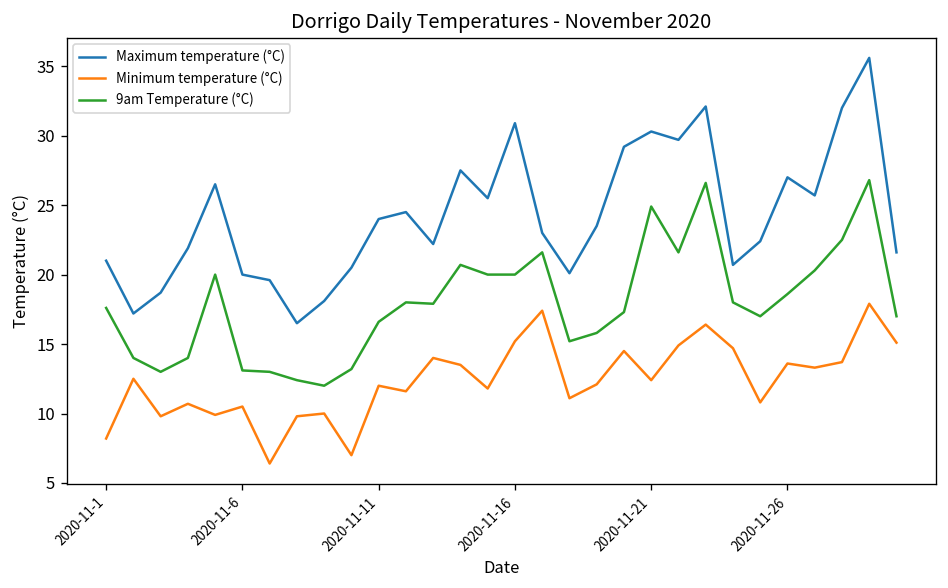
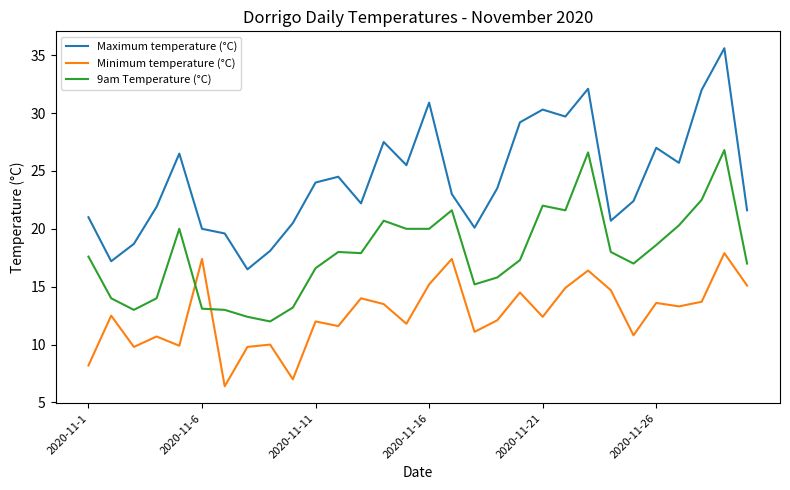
Minimum temperature (°C), 2020-11-6: 10.5 -> 17.4
9am Temperature (°C), 2020-11-21: 24.9 -> 22.0
